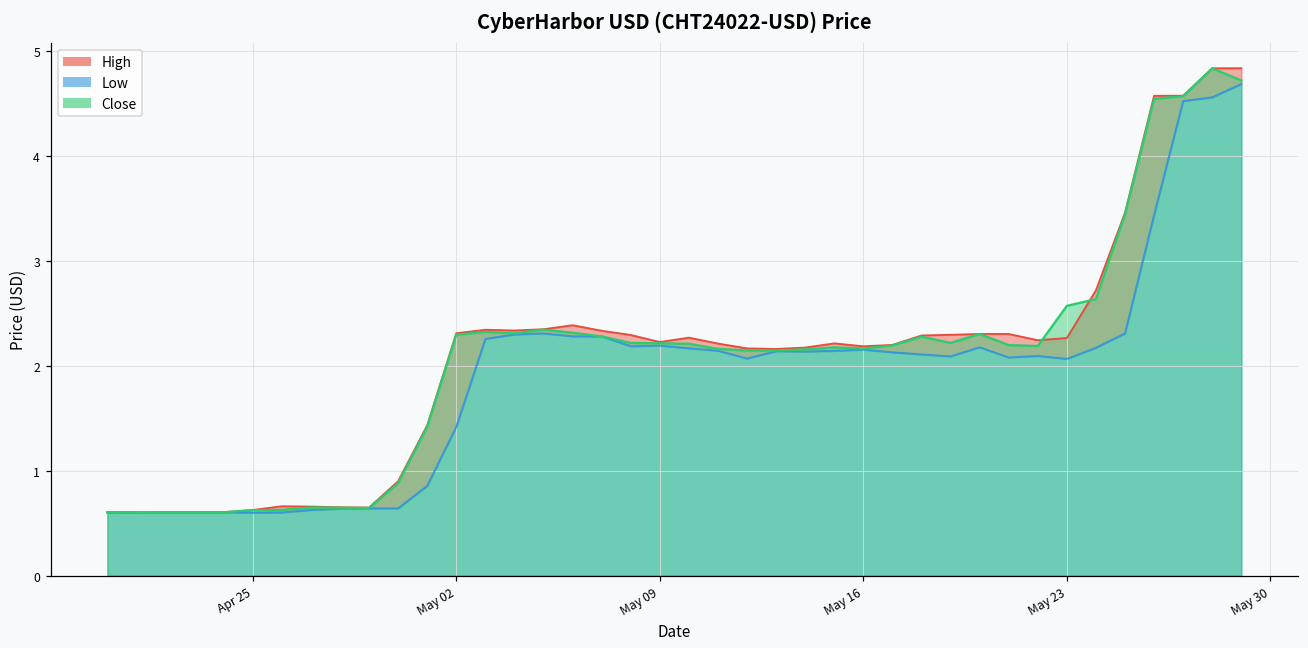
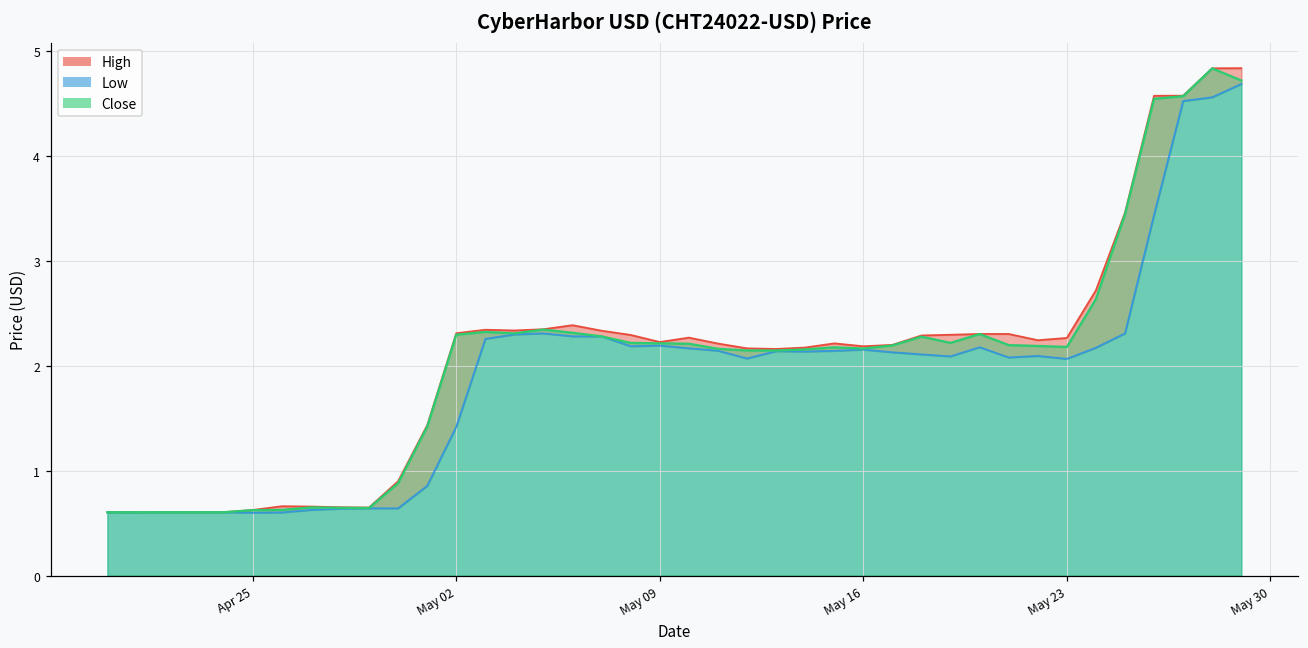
Close, May 23: 2.6 -> 2.2
